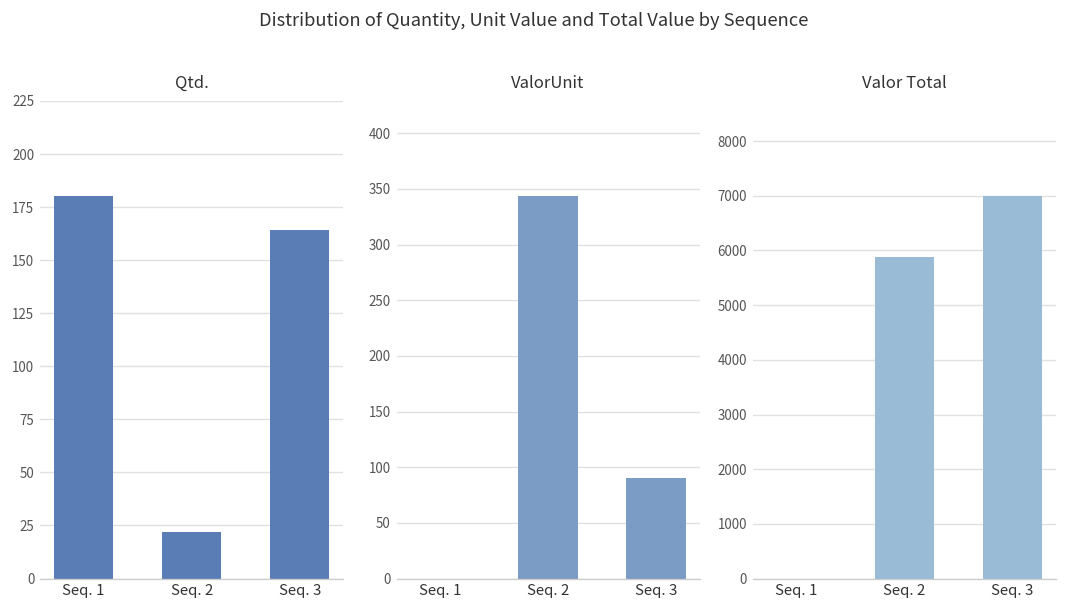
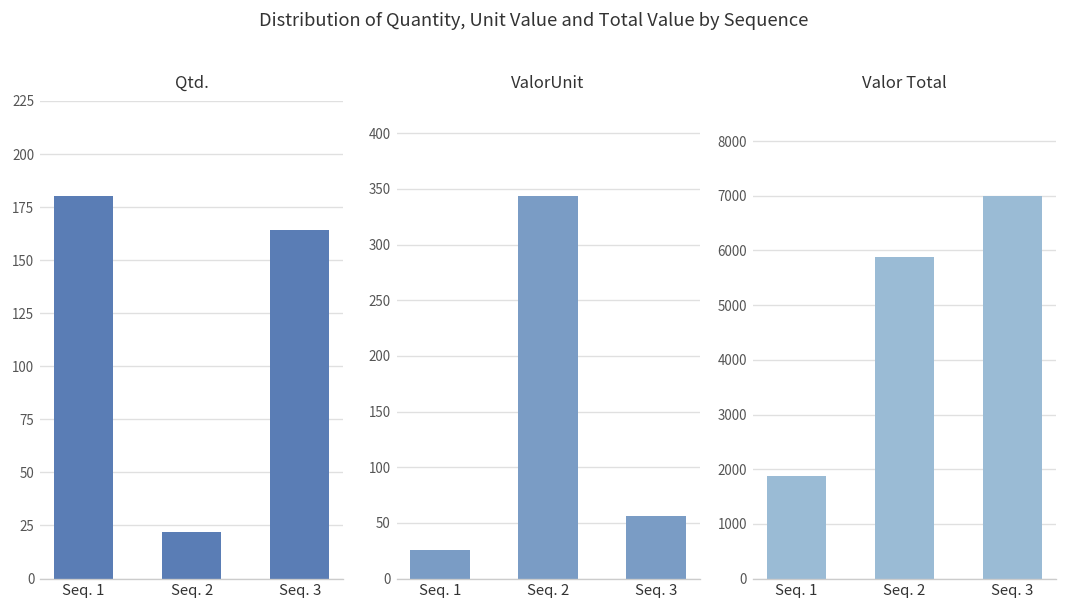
ValorUnit, Seq. 1: 0 -> 30
ValorUnit, Seq. 3: 90 -> 60
Valor Total, Seq. 1: 0 -> 1900
